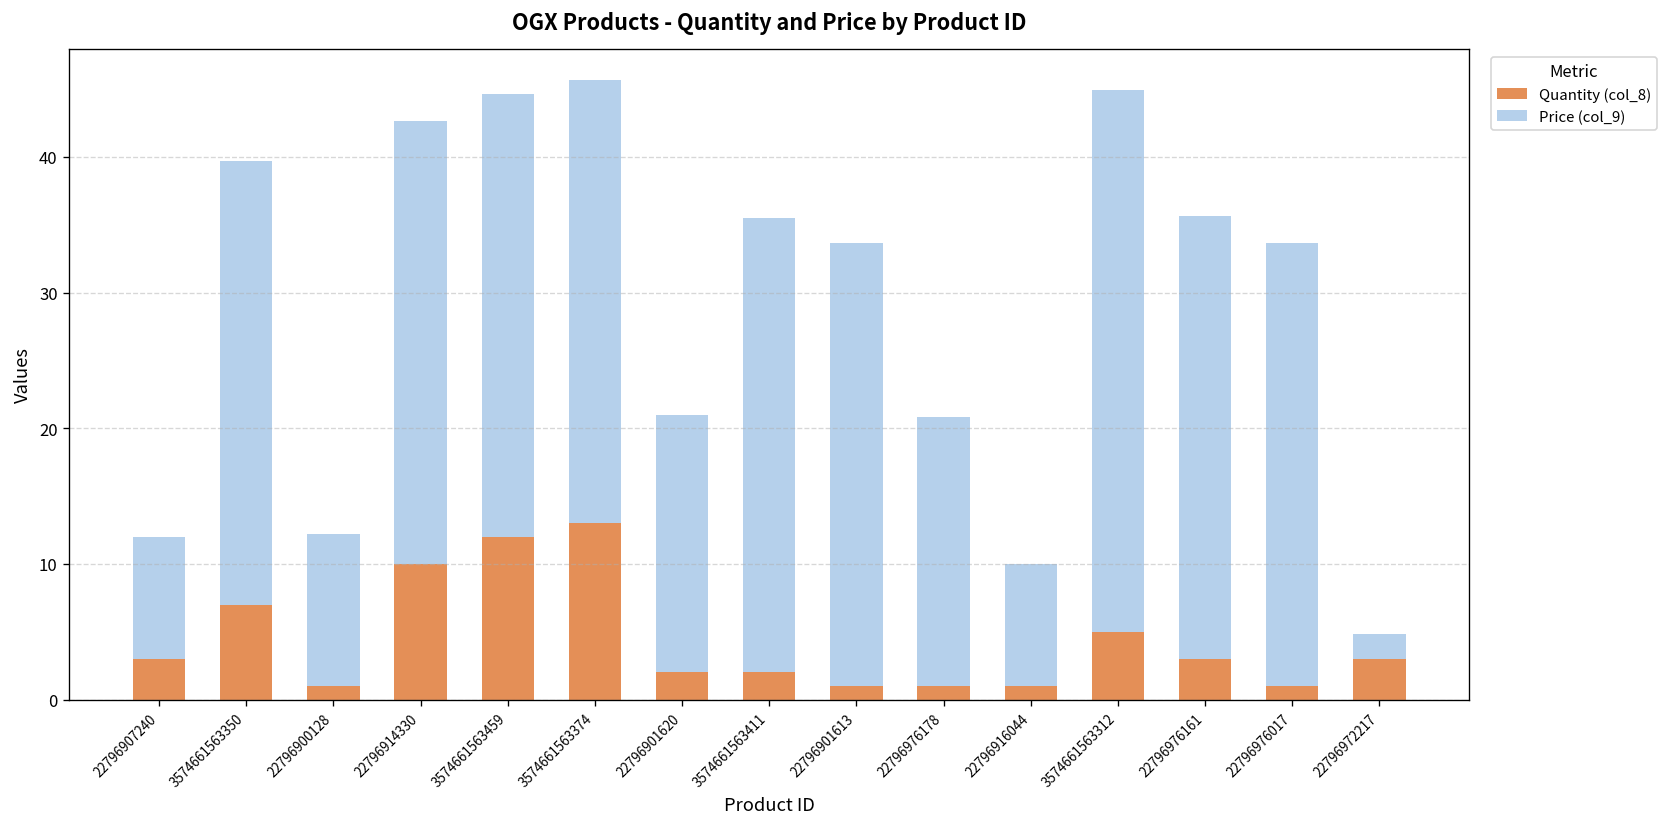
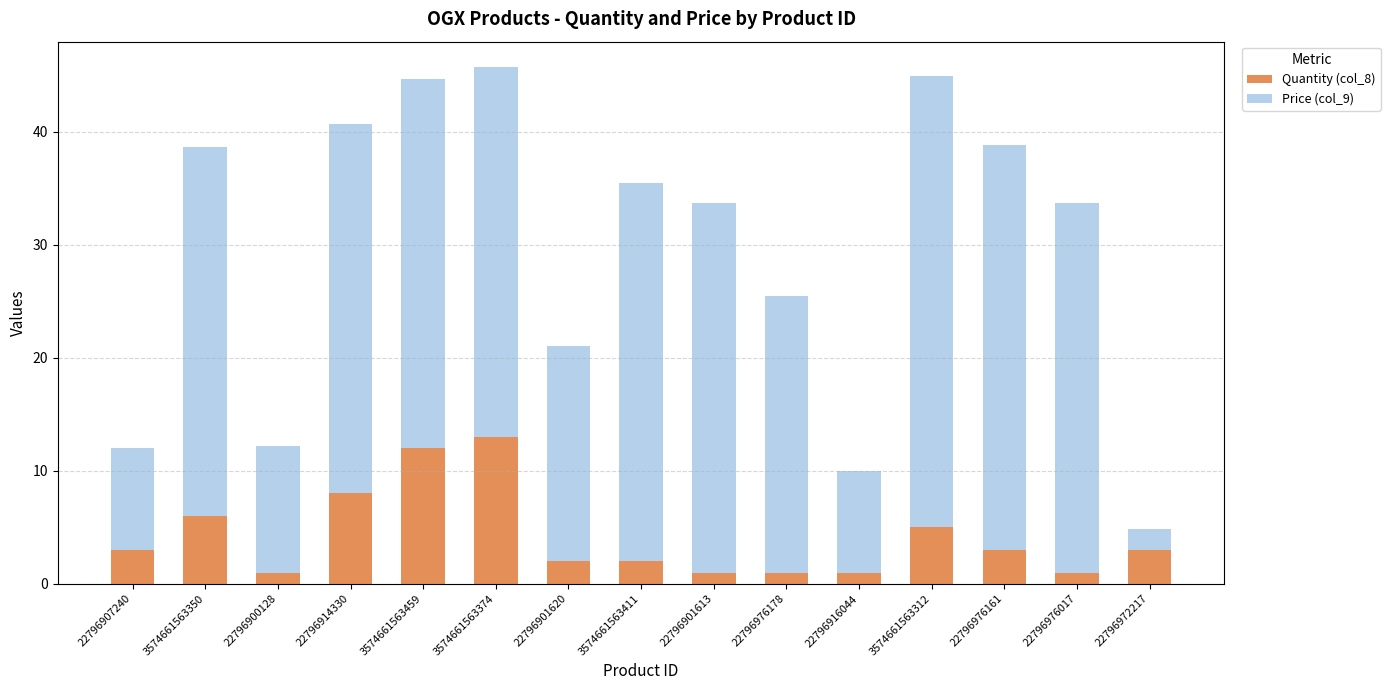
Quantity (col_8), 3574661563350: 7 -> 6
Quantity (col_8), 22796914330: 10 -> 8
Price (col_9), 22796976178: 19.8 -> 24.5
Price (col_9), 22796976161: 32.7 -> 35.8
